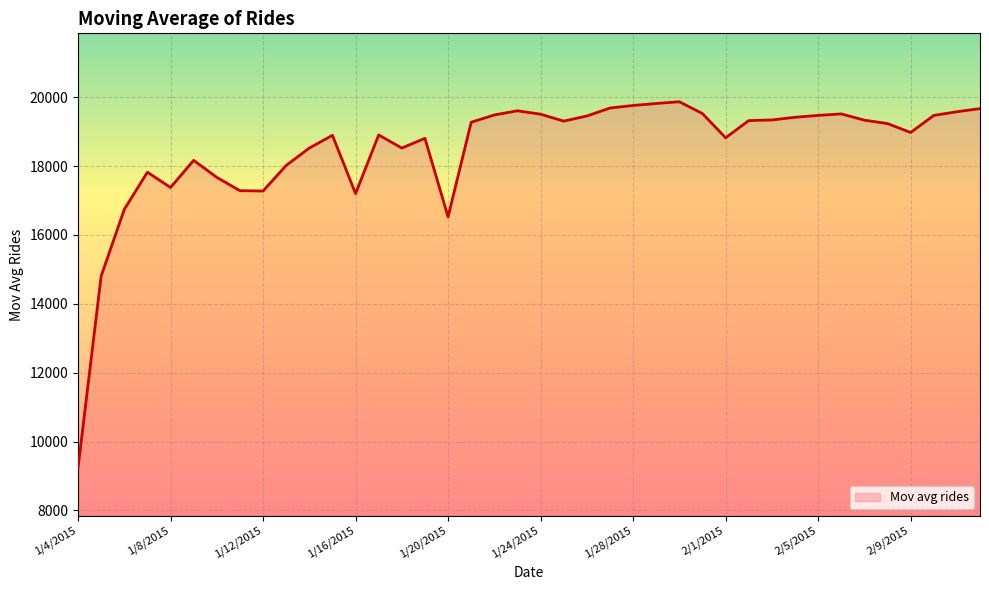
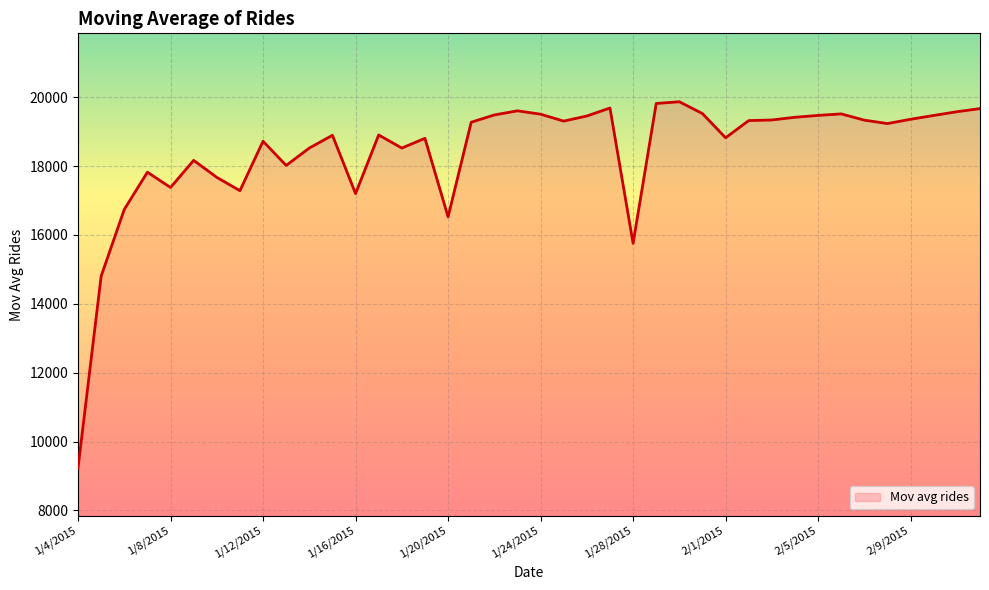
1/12/2015: 17300 -> 18700
1/28/2015: 19800 -> 15800
2/9/2015: 19000 -> 19400
